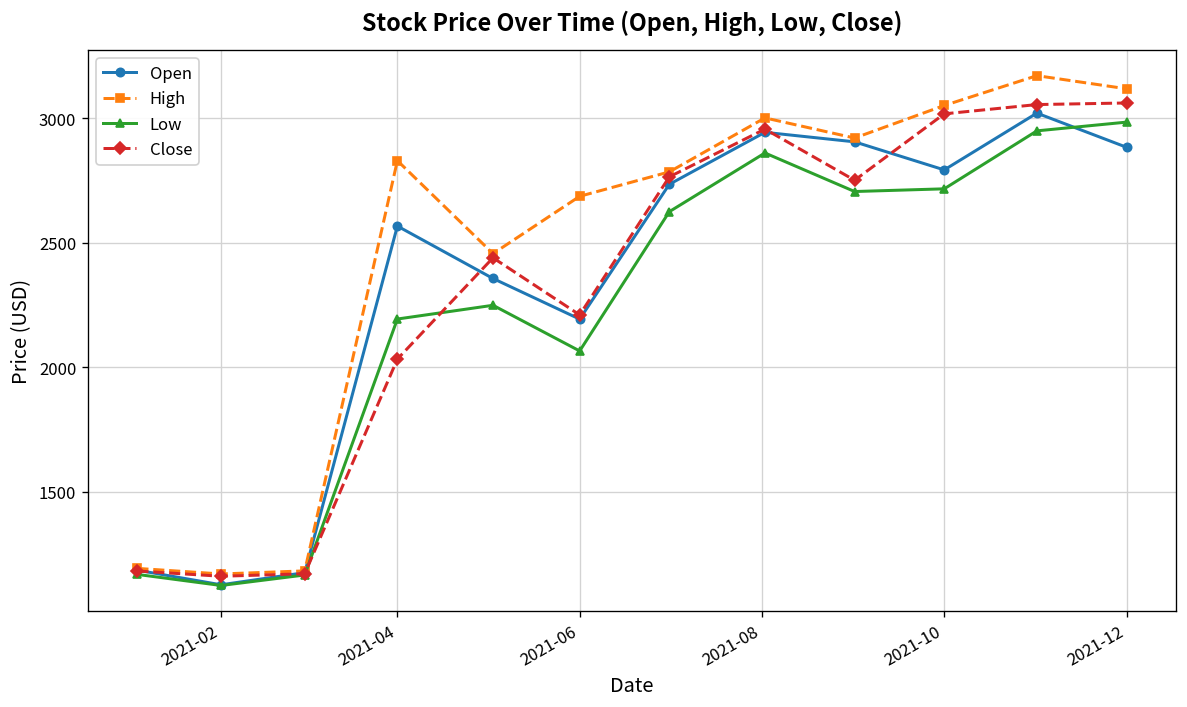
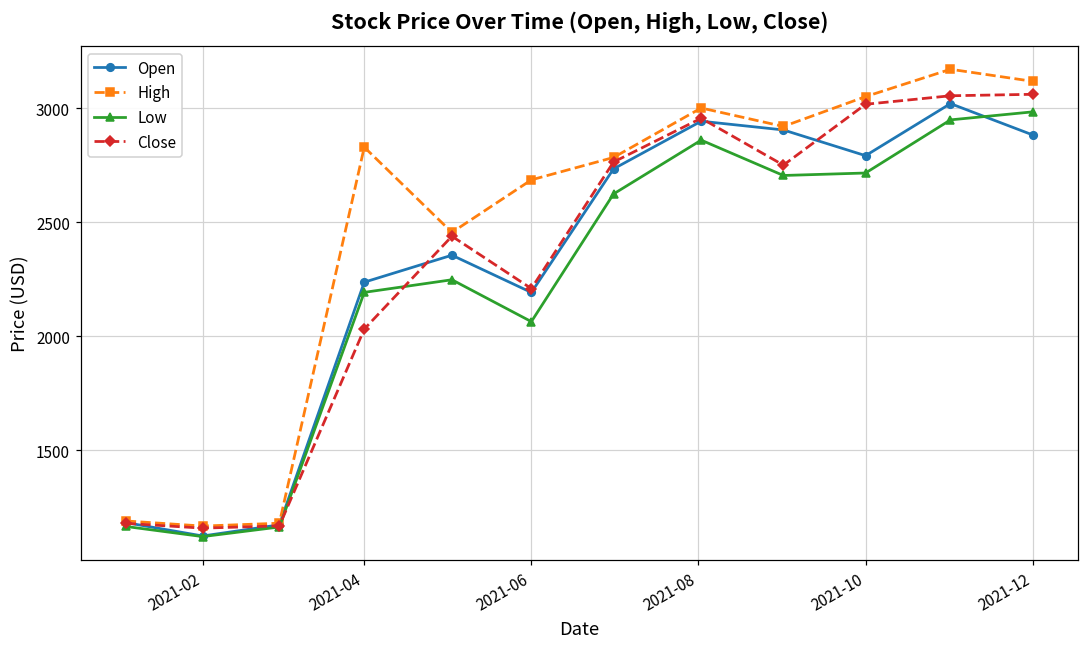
Open, 2021-04: 2570 -> 2240
